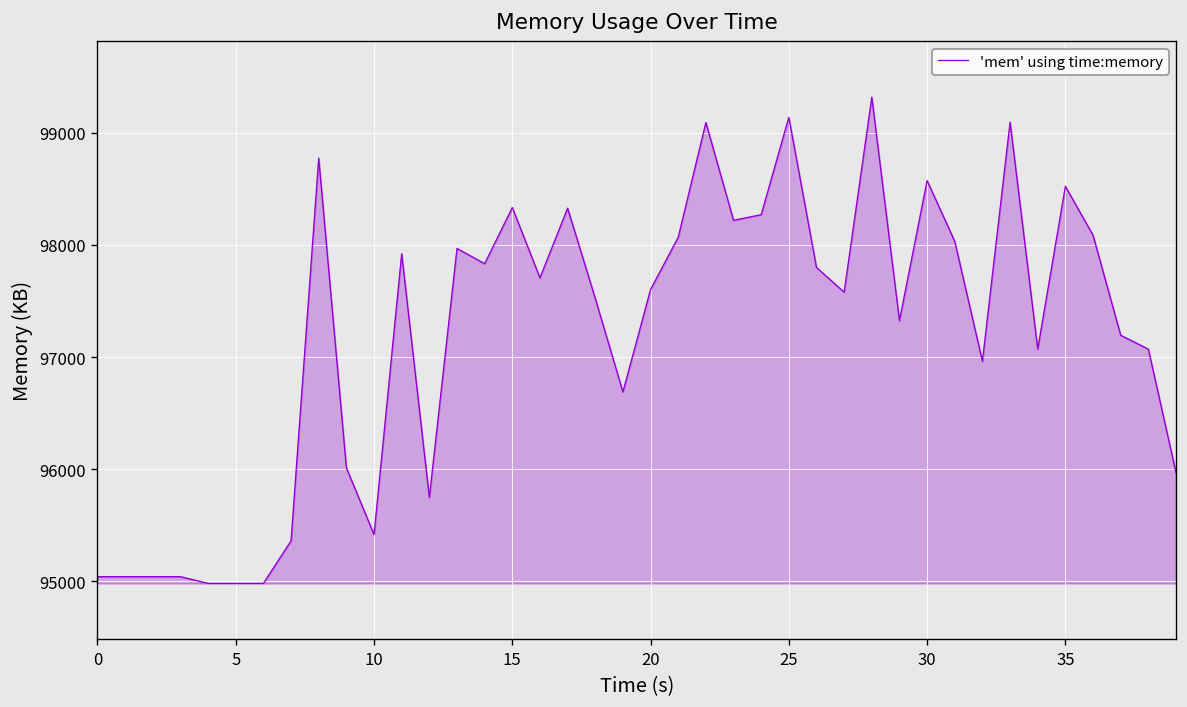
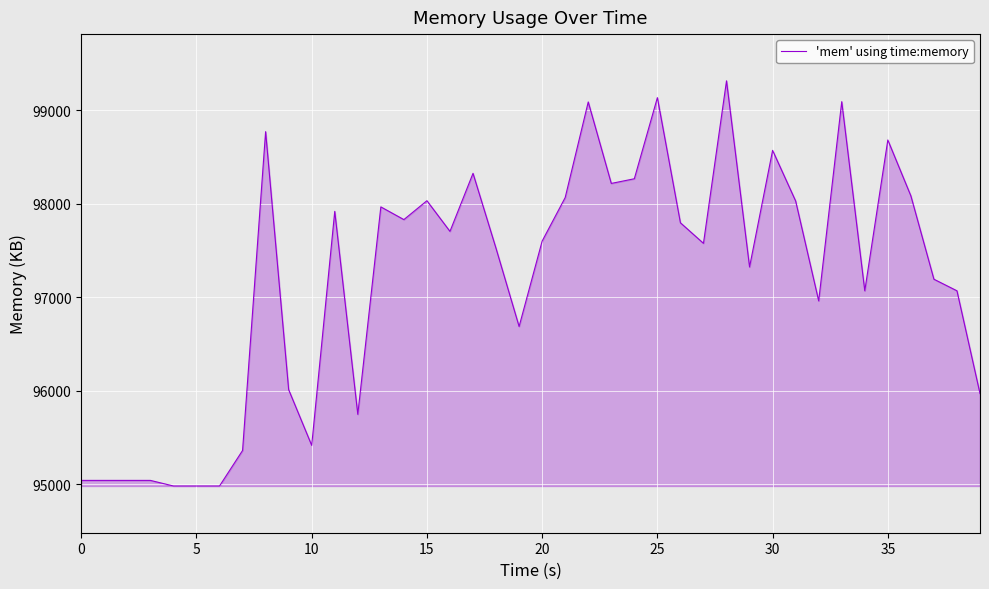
15: 98300 -> 98000
35: 98500 -> 98700
